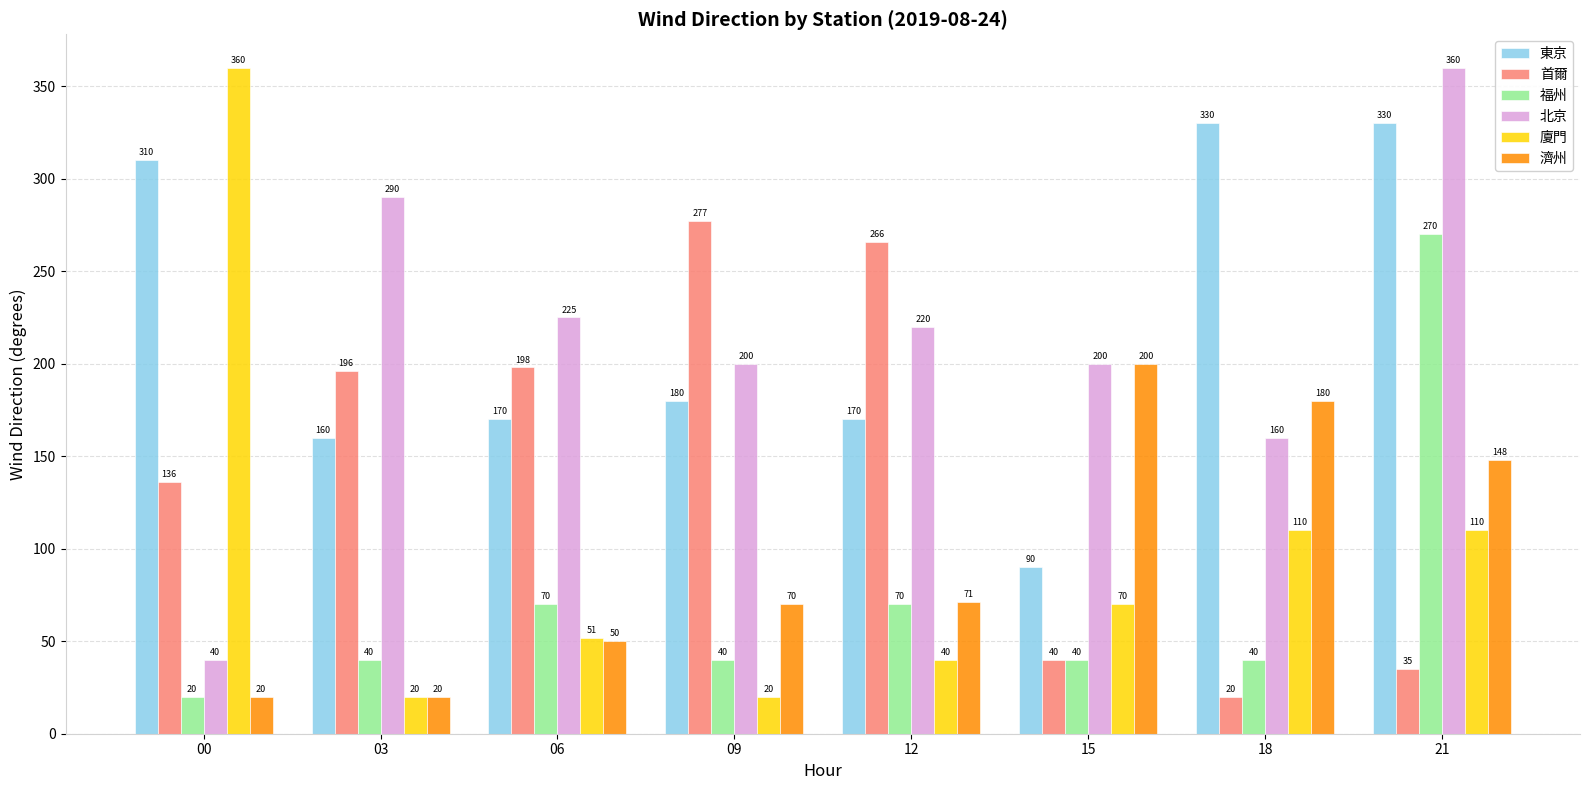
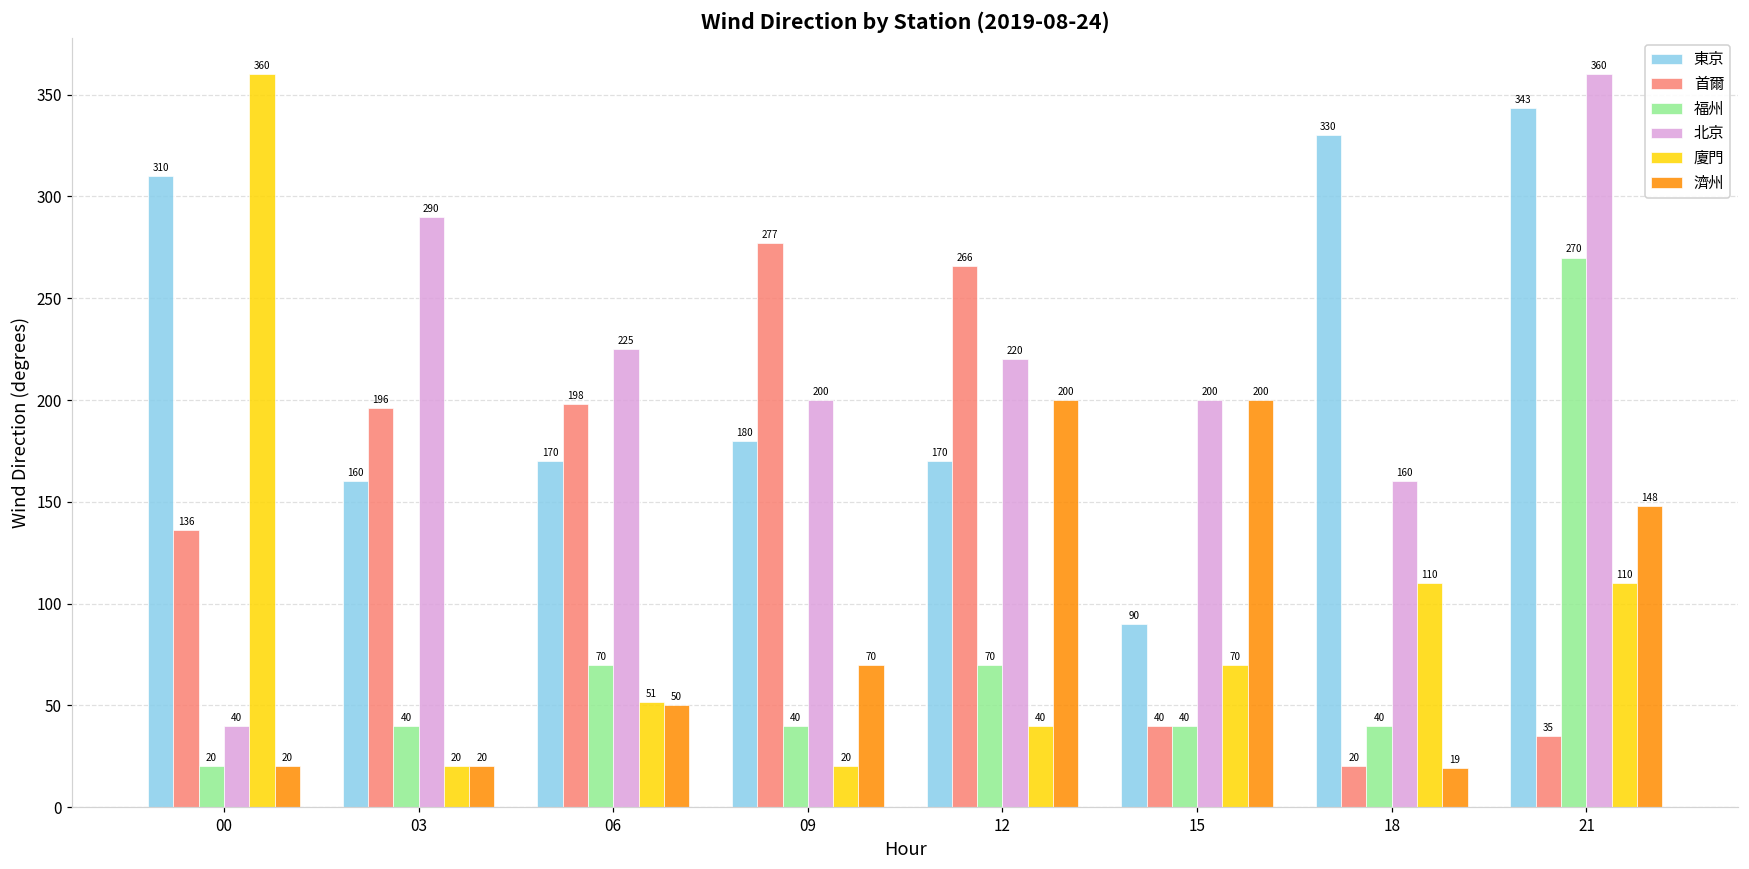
濟州, 12: 71 -> 200
濟州, 18: 180 -> 19
東京, 21: 330 -> 343
